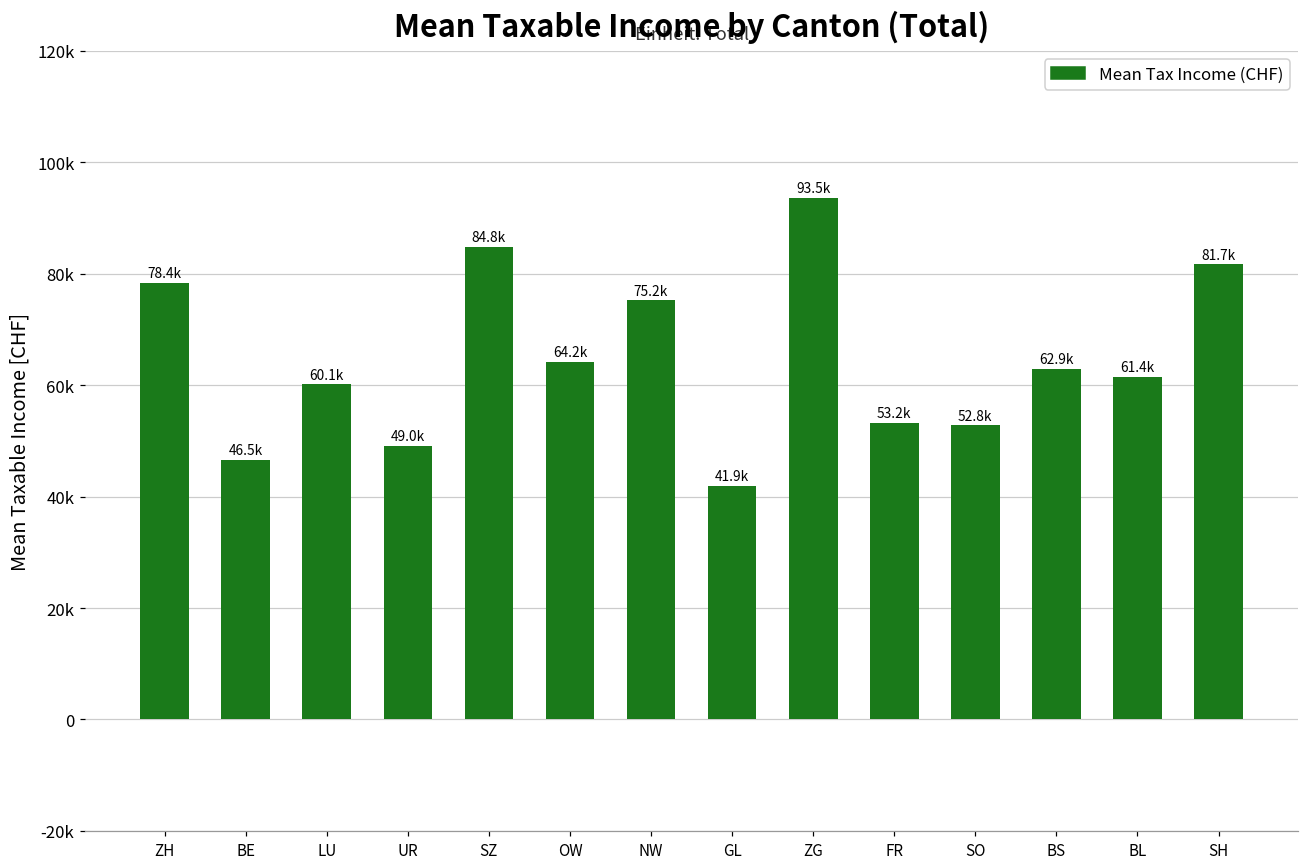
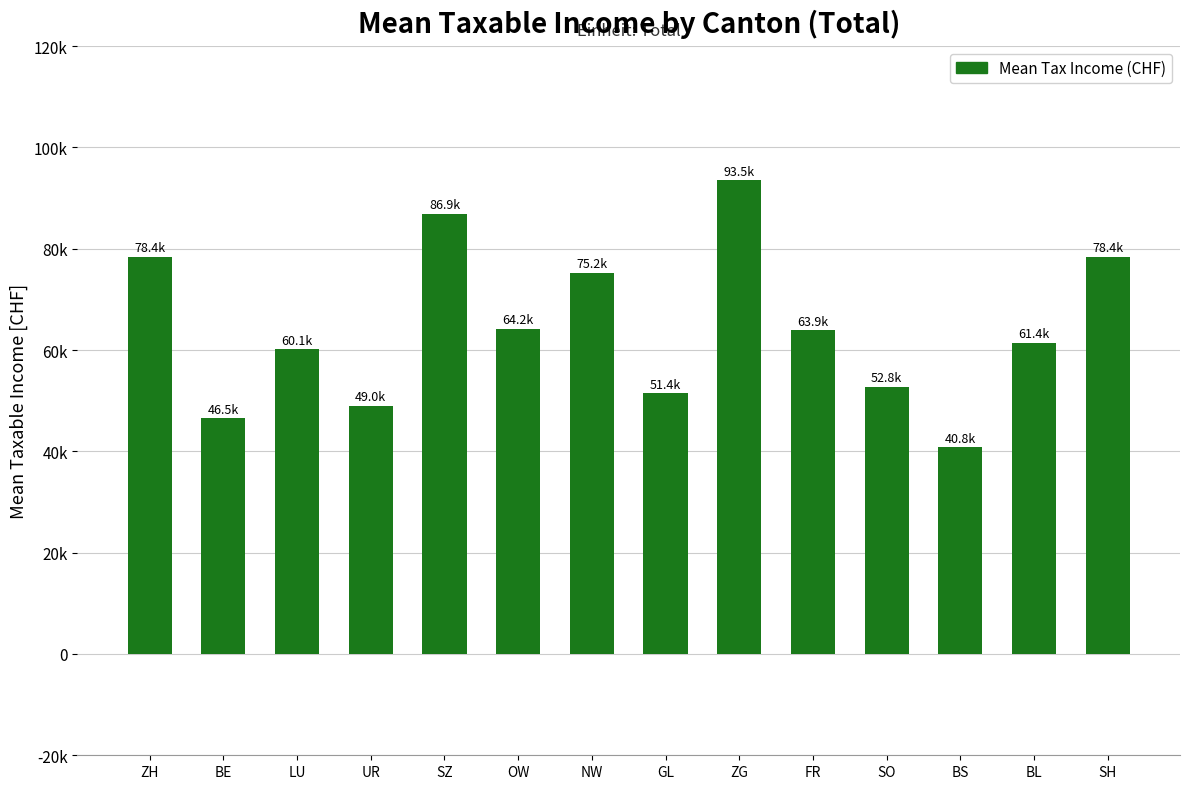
SZ: 84.8k -> 86.9k
GL: 41.9k -> 51.4k
FR: 53.2k -> 63.9k
BS: 62.9k -> 40.8k
SH: 81.7k -> 78.4k
